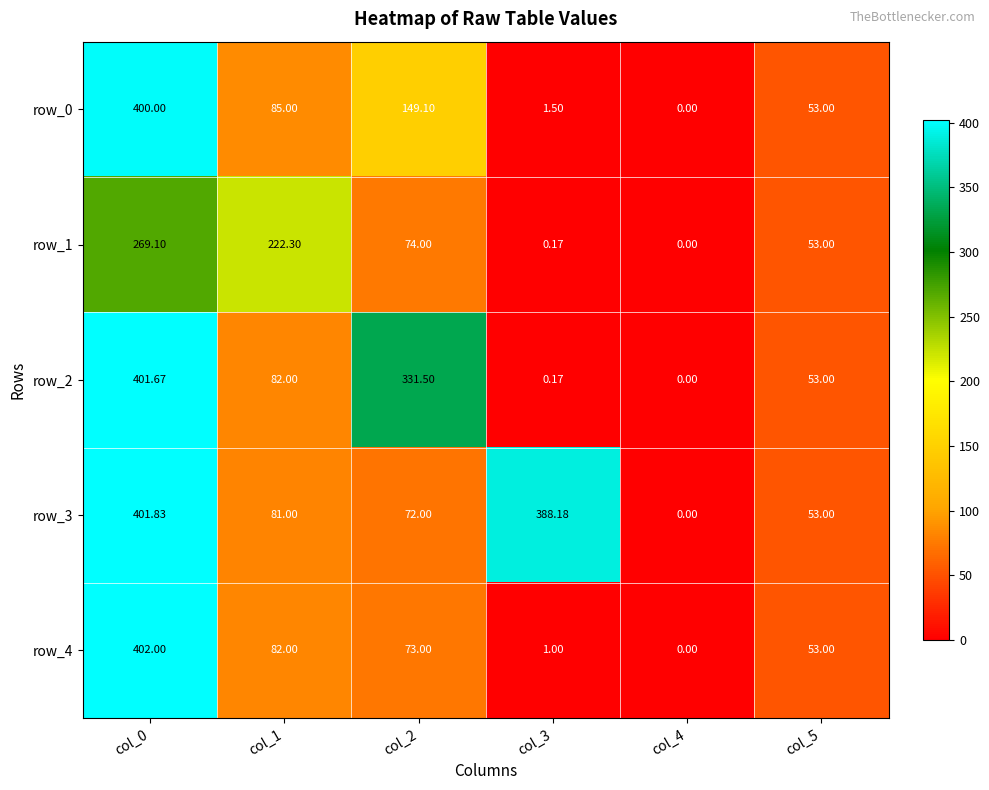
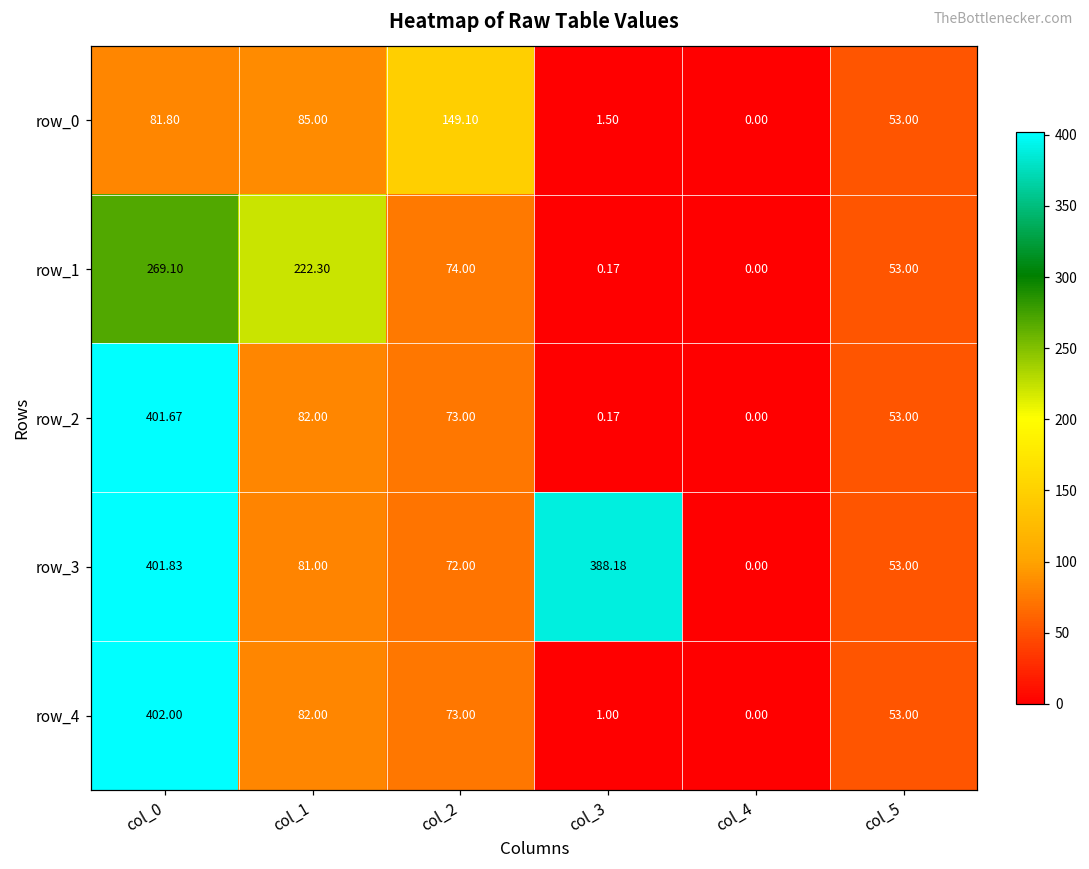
row_0, col_0: 400.00 -> 81.80
row_2, col_2: 331.50 -> 73.00
